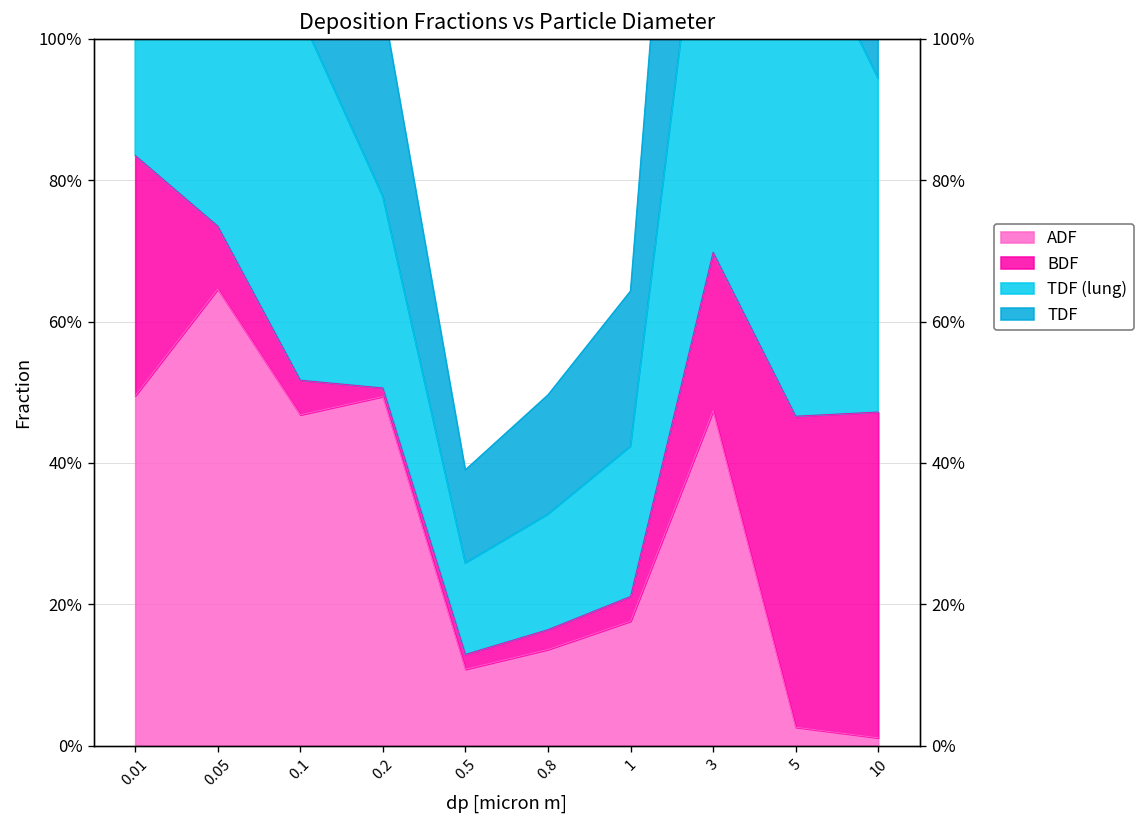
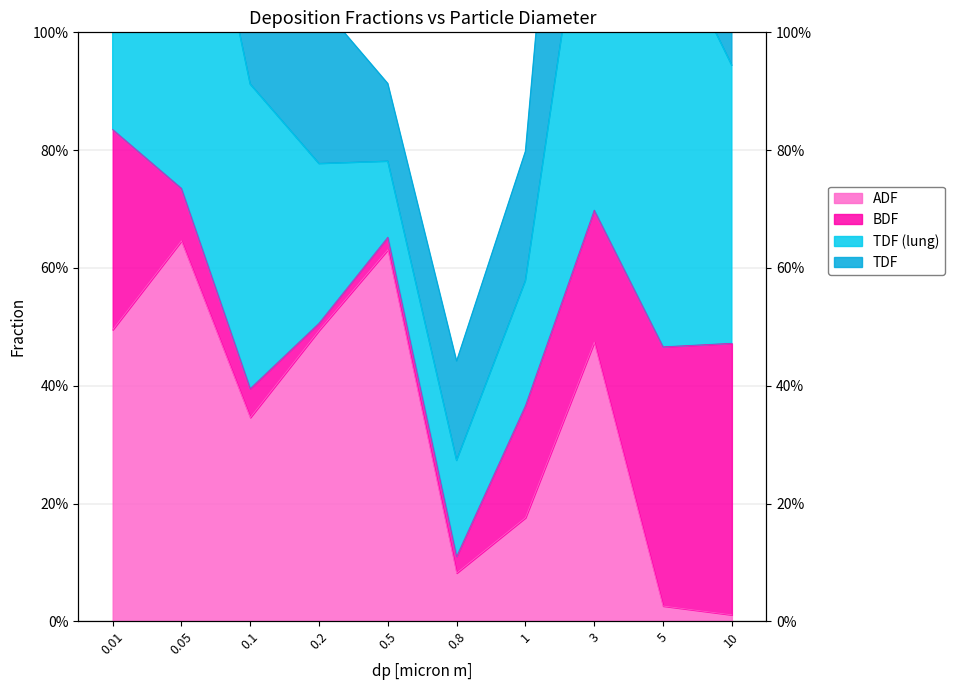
ADF, 0.1: 47% -> 35%
ADF, 0.5: 11% -> 63%
ADF, 0.8: 14% -> 8%
BDF, 1: 4% -> 19%
